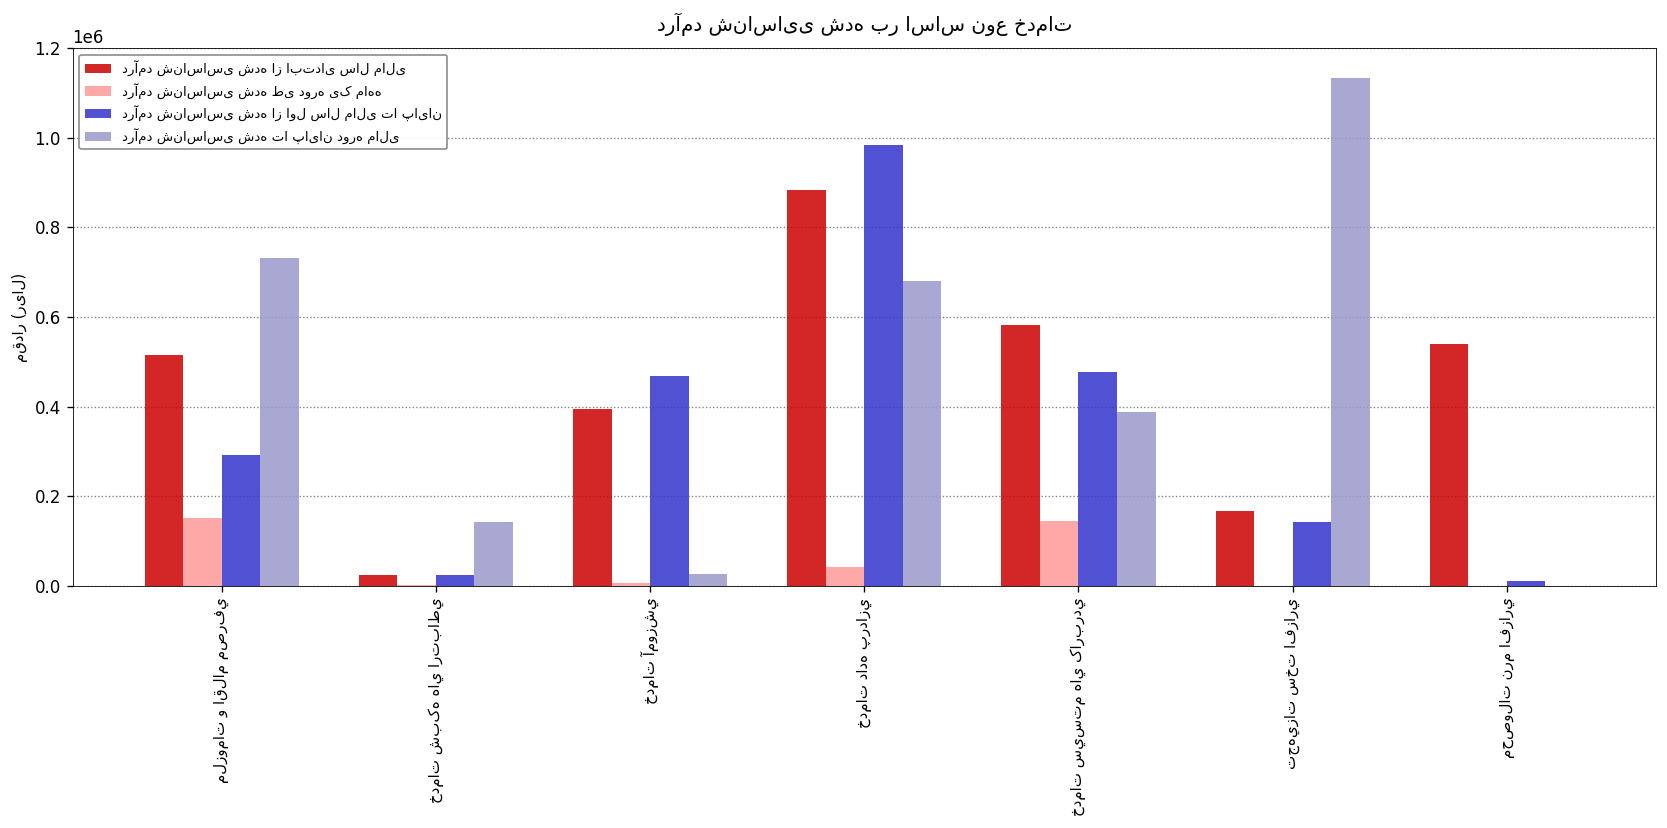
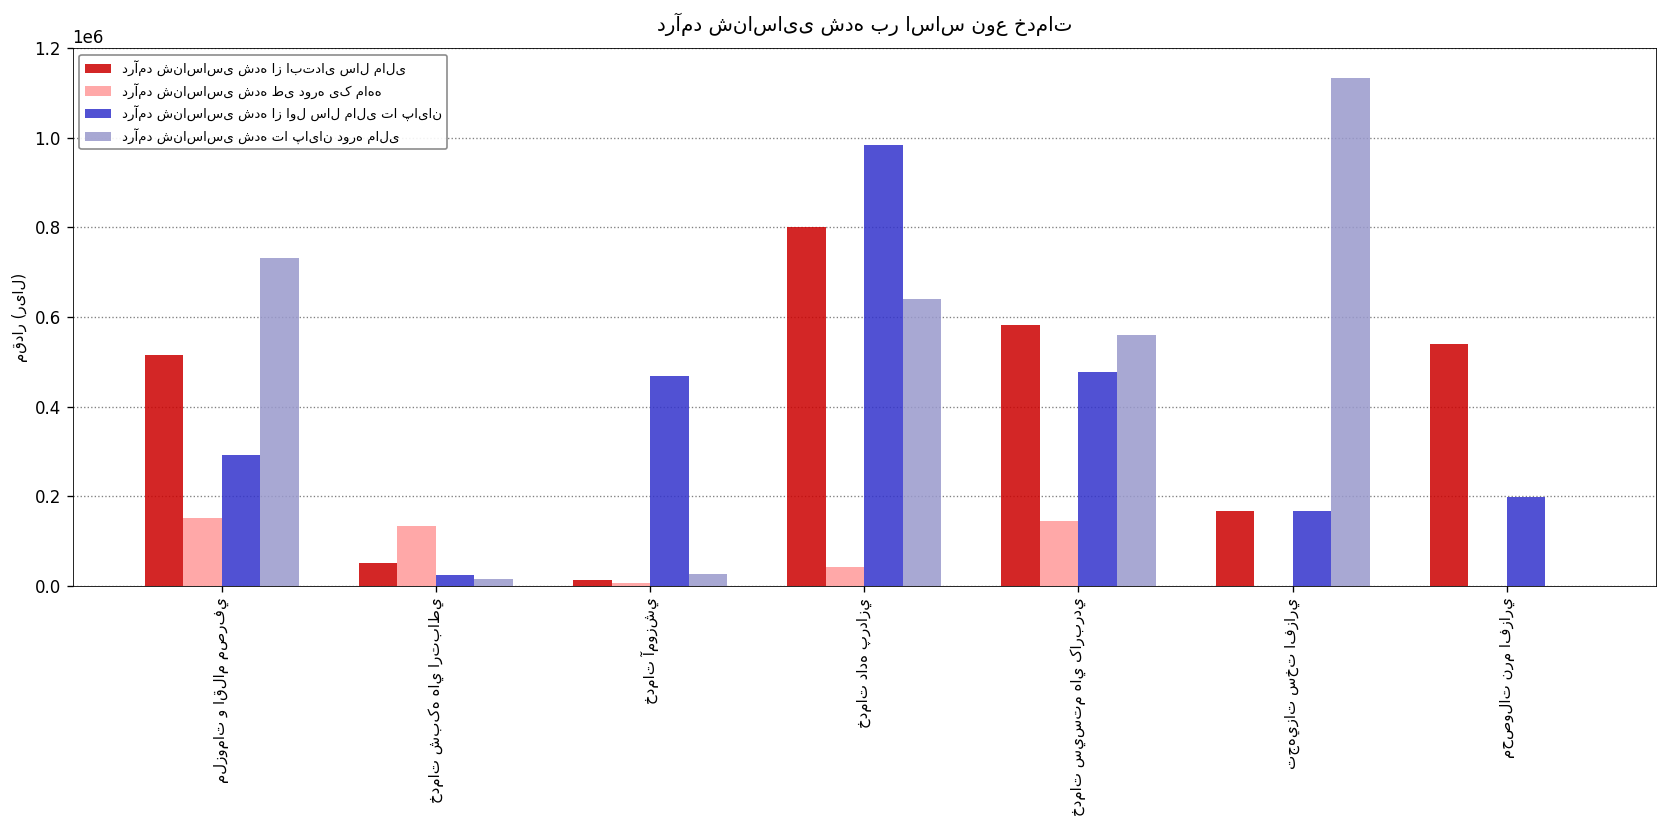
درآمد شناساسی شده از ابتدای سال مالی, خدمات شبکه هاي ارتباطي: 20000 -> 50000
درآمد شناساسی شده طی دوره یک ماهه, خدمات شبکه هاي ارتباطي: 0 -> 130000
درآمد شناساسی شده تا پایان دوره مالی, خدمات شبکه هاي ارتباطي: 140000 -> 10000
درآمد شناساسی شده از ابتدای سال مالی, خدمات آموزشي: 390000 -> 10000
درآمد شناساسی شده از ابتدای سال مالی, خدمات داده پردازي: 880000 -> 800000
درآمد شناساسی شده تا پایان دوره مالی, خدمات داده پردازي: 680000 -> 640000
درآمد شناساسی شده تا پایان دوره مالی, خدمات سيستم هاي کاربردي: 390000 -> 560000
درآمد شناساسی شده از اول سال مالی تا پایان, تجهيزات سخت افزاري: 140000 -> 170000
درآمد شناساسی شده از اول سال مالی تا پایان, محصولات نرم افزاري: 10000 -> 200000
